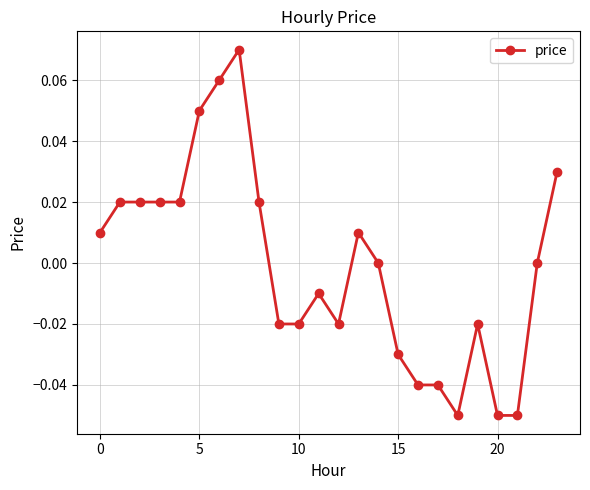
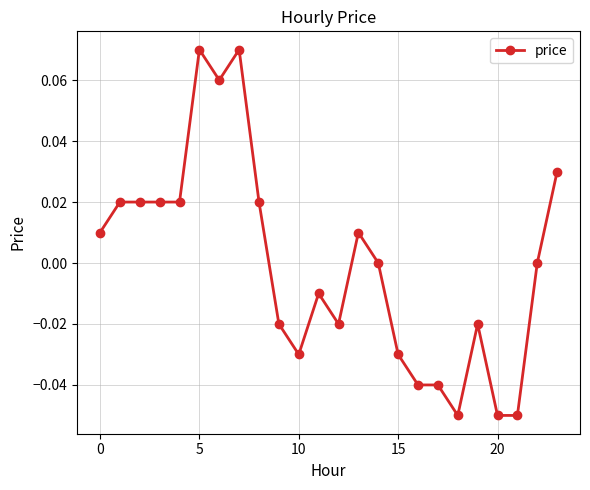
5: 0.05 -> 0.07
10: -0.02 -> -0.03
